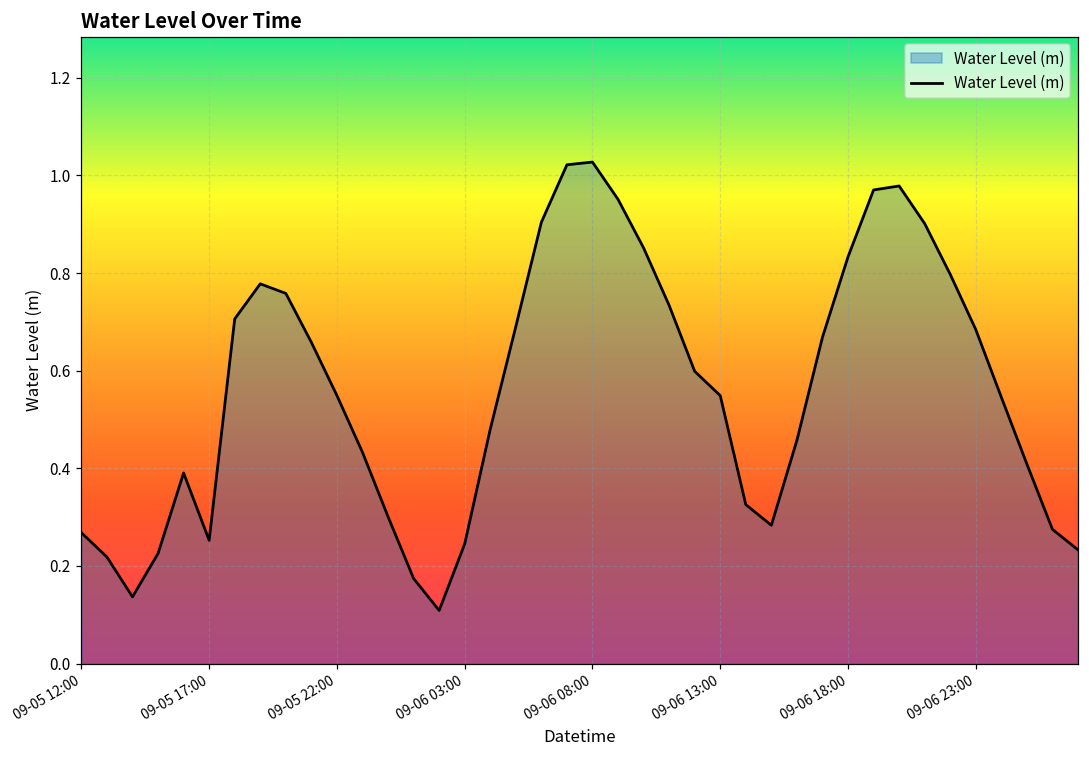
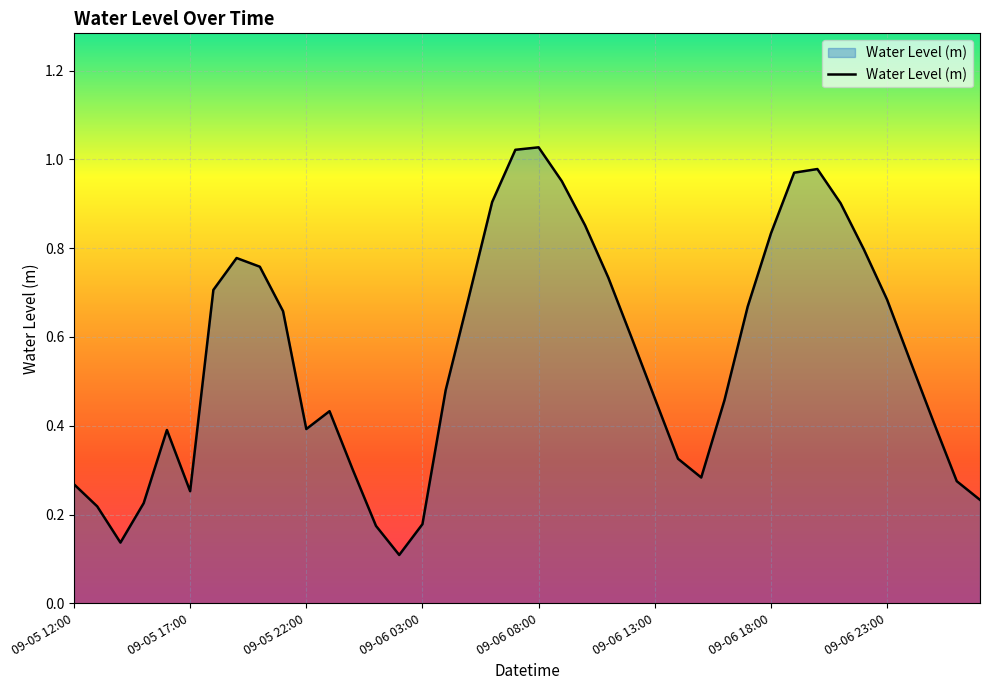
09-05 22:00: 0.55 -> 0.39
09-06 03:00: 0.25 -> 0.18
09-06 13:00: 0.55 -> 0.46
